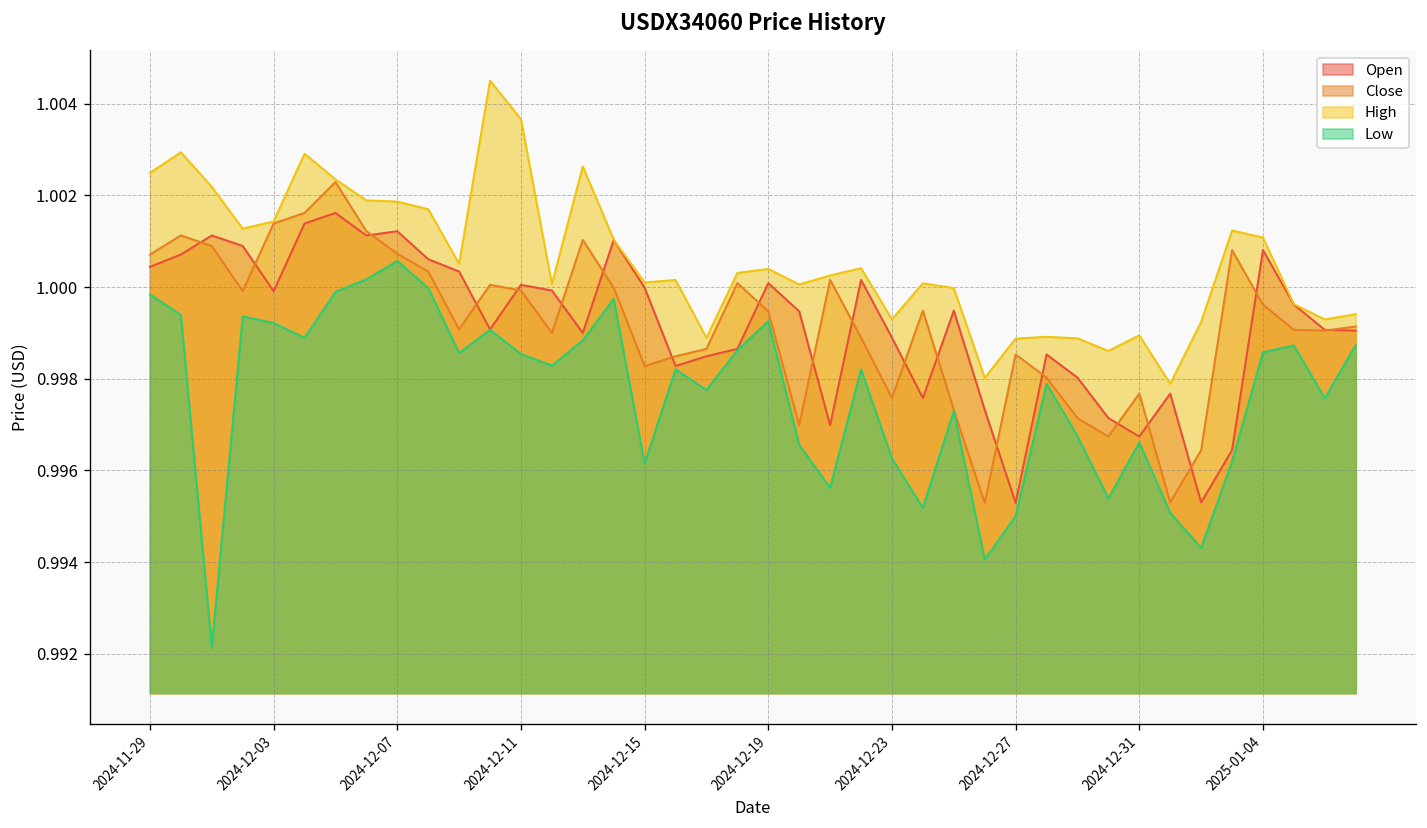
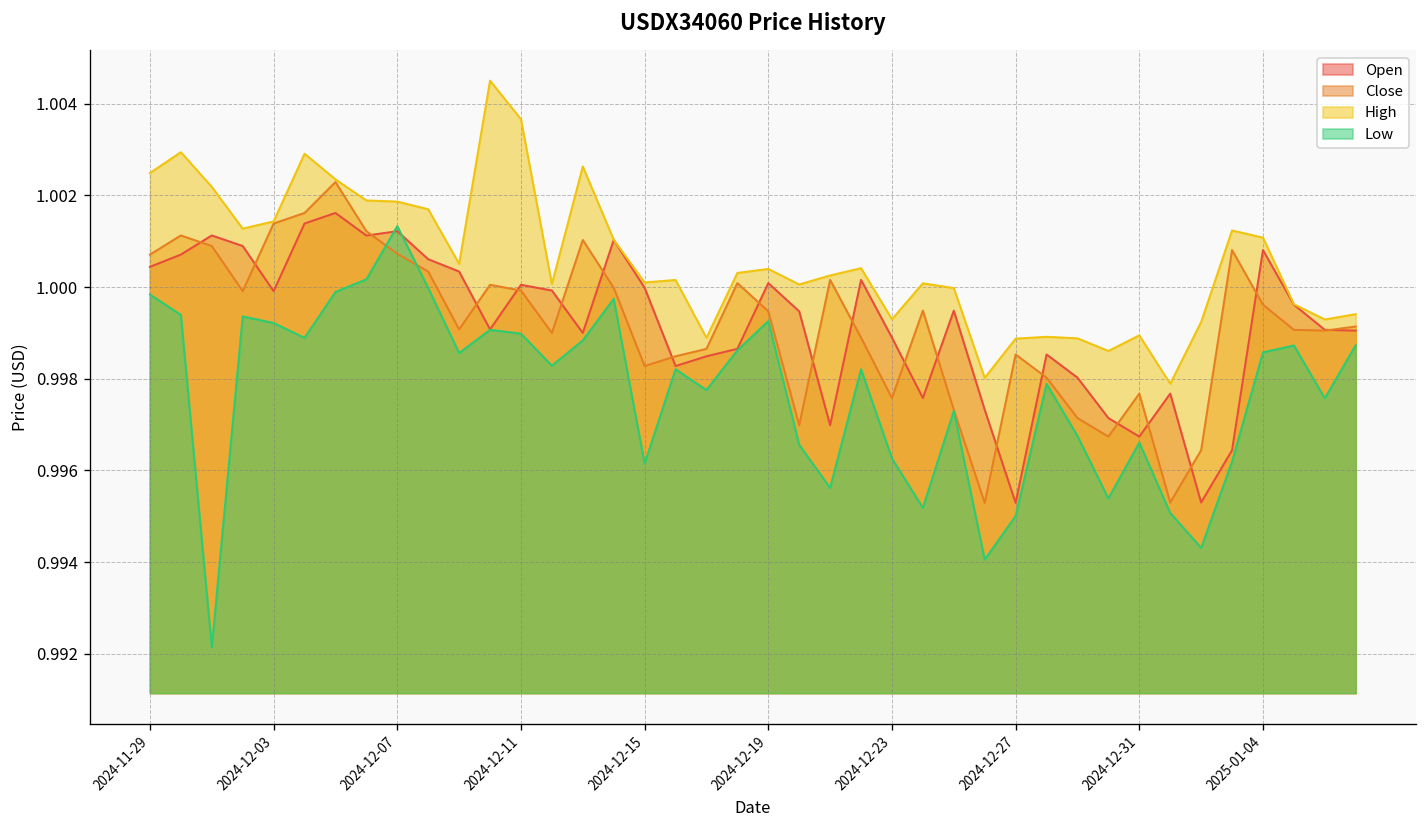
Low, 2024-12-07: 1.0006 -> 1.0013
Low, 2024-12-11: 0.9985 -> 0.9990
